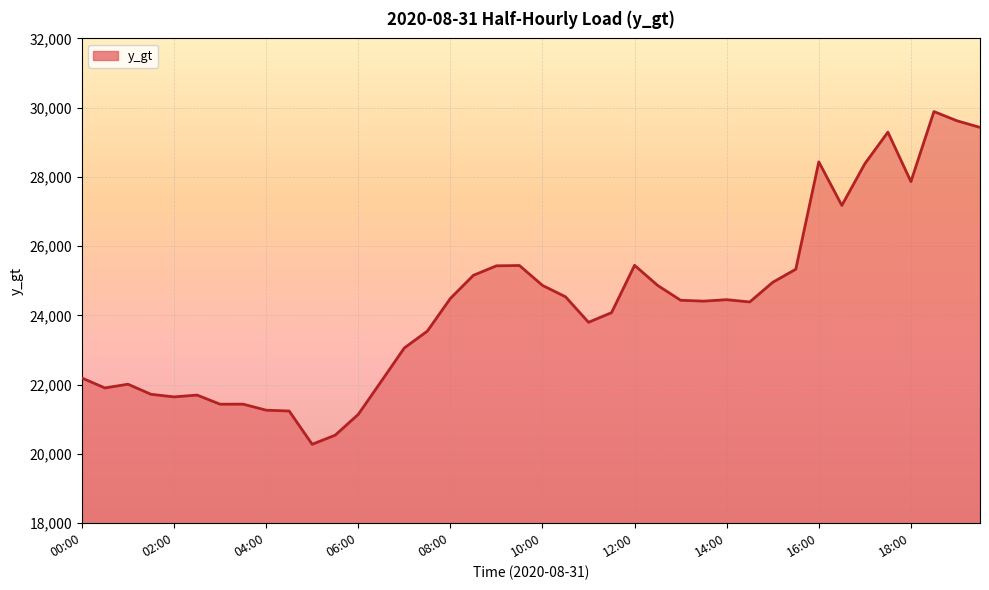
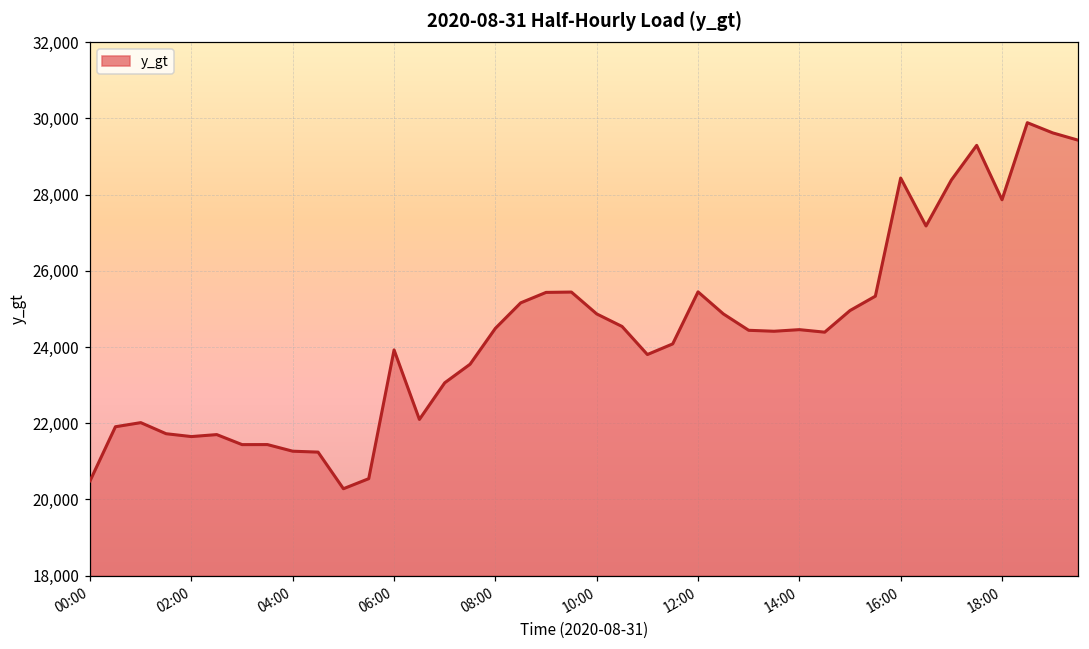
00:00: 22,200 -> 20,500
06:00: 21,100 -> 23,900
